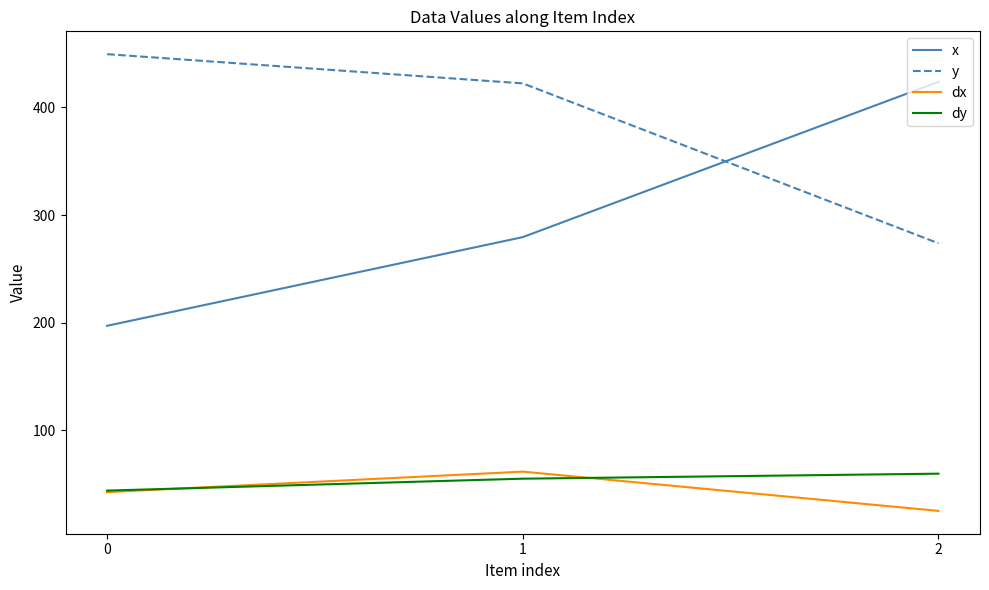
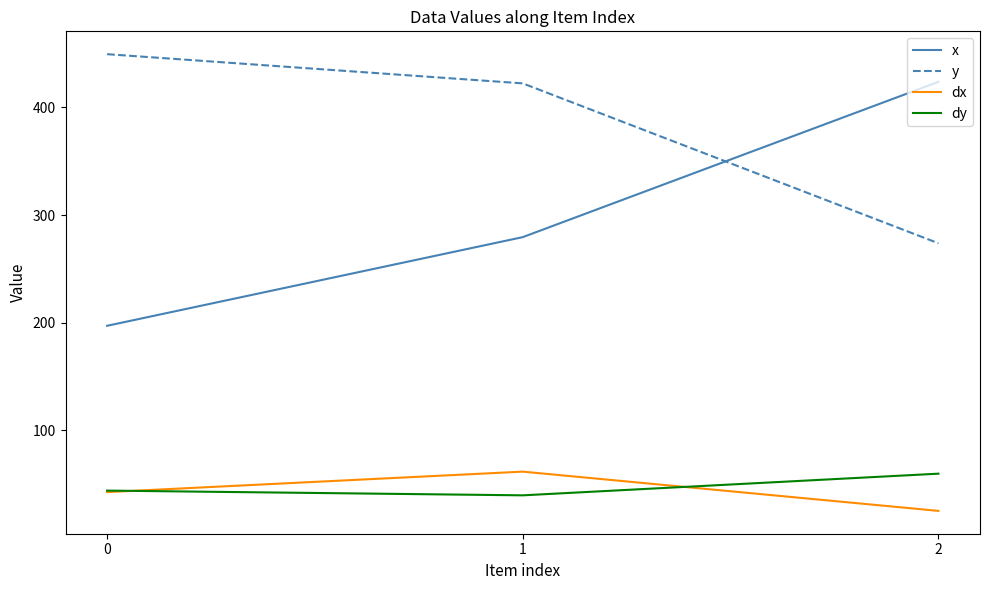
dy, 1: 55 -> 40
